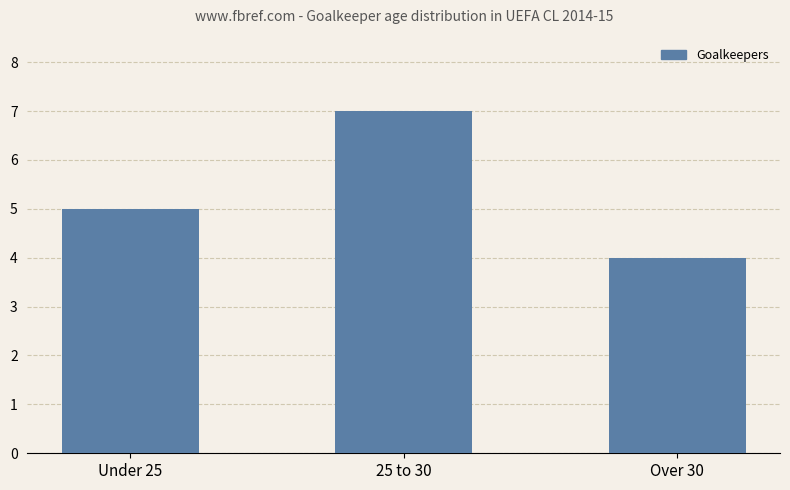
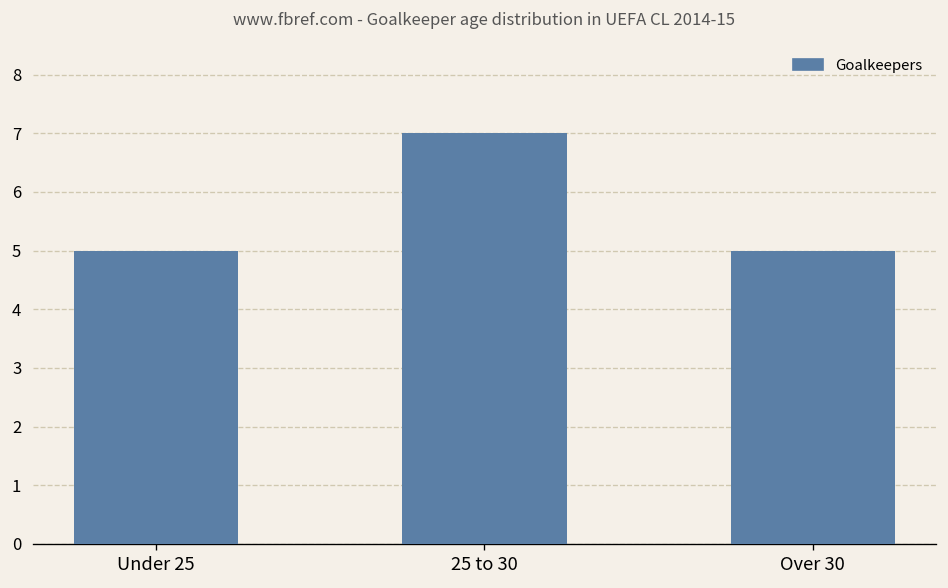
Over 30: 4 -> 5
